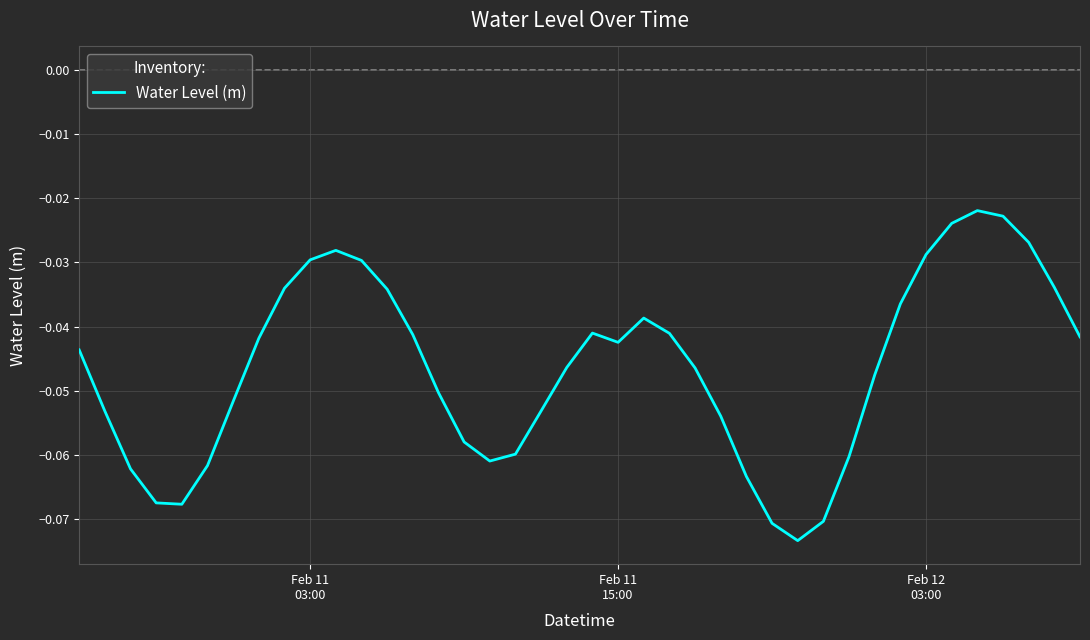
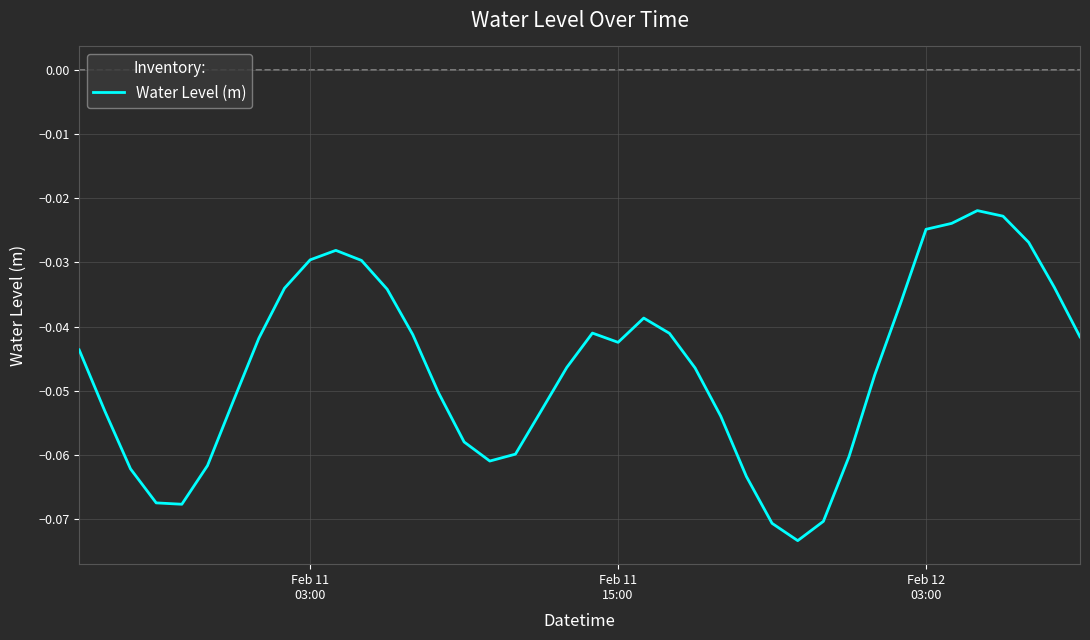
Feb 12 03:00: -0.029 -> -0.025
